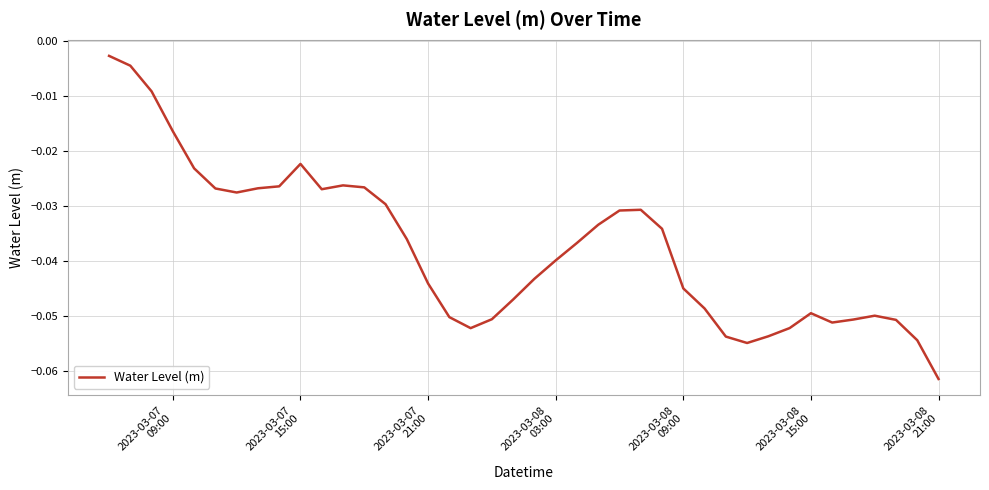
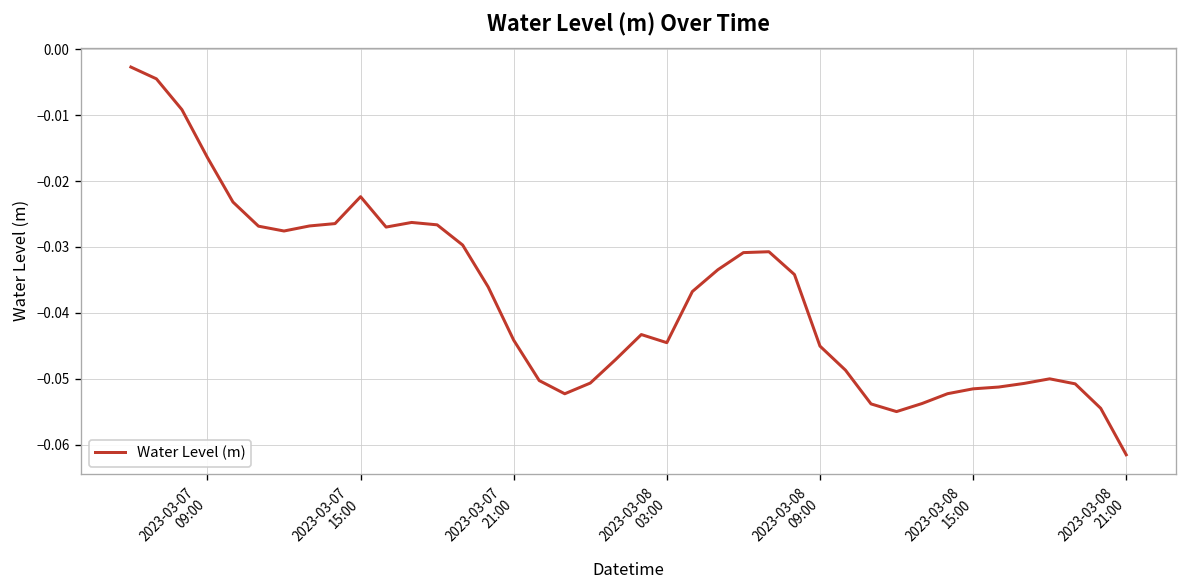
2023-03-08 03:00: -0.040 -> -0.045
2023-03-08 15:00: -0.050 -> -0.052
